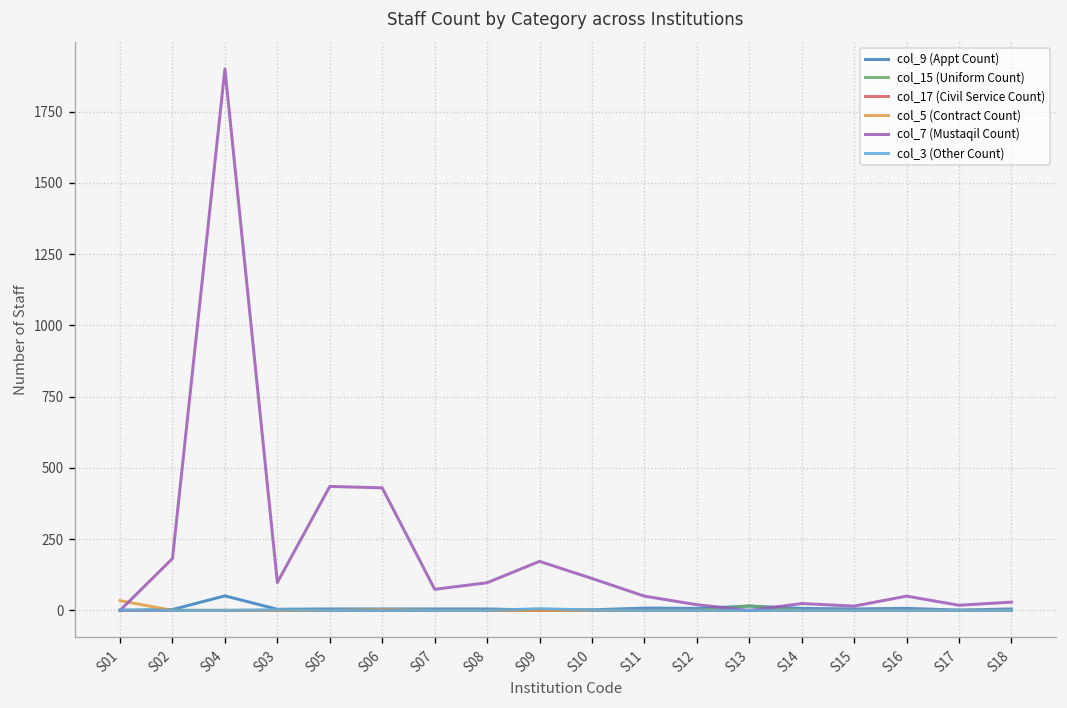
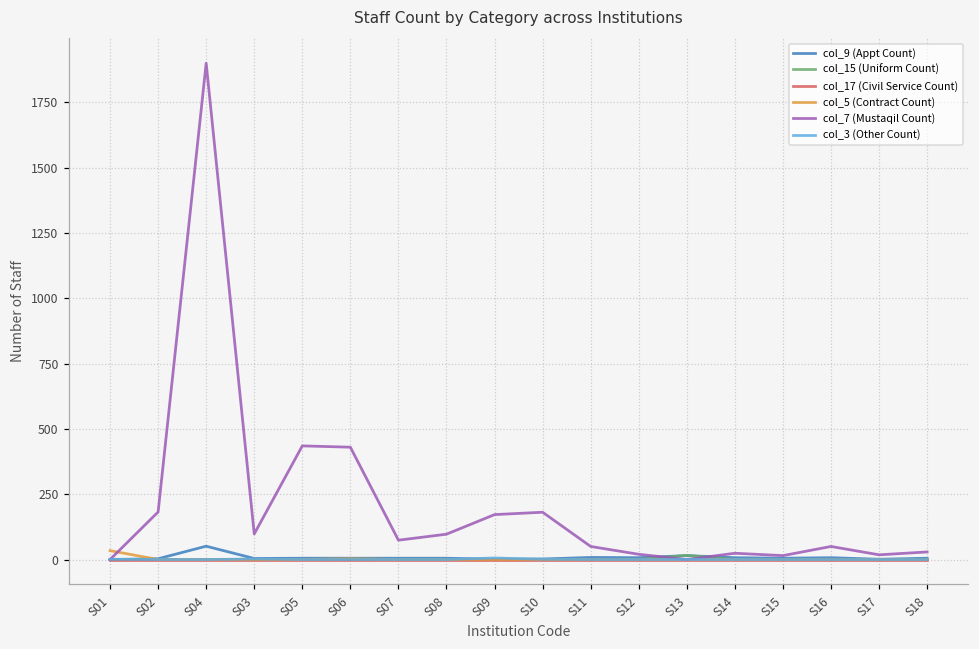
col_7 (Mustaqil Count), S10: 110 -> 180
